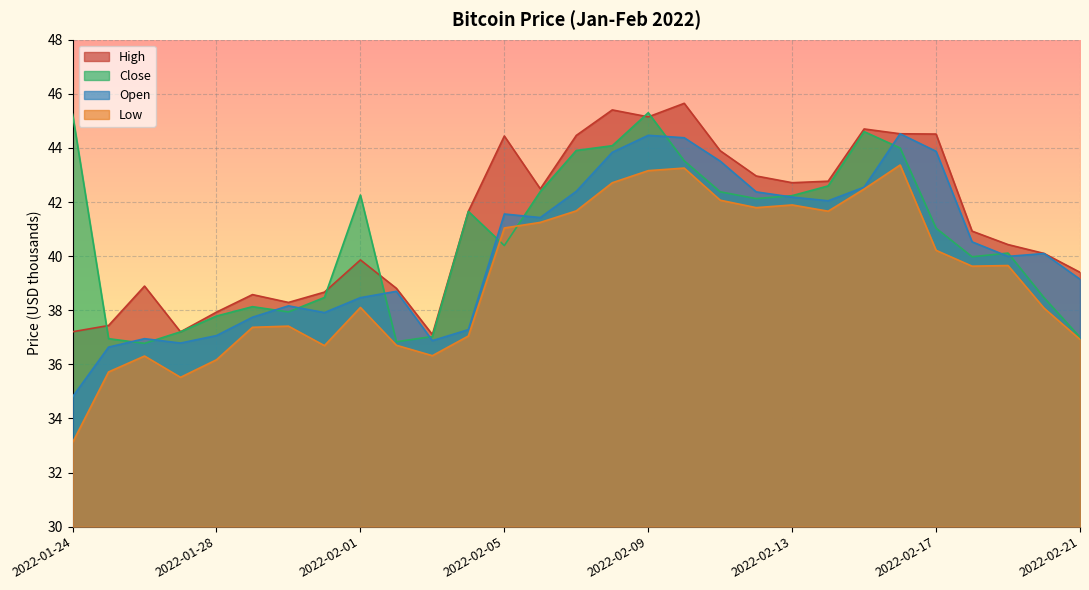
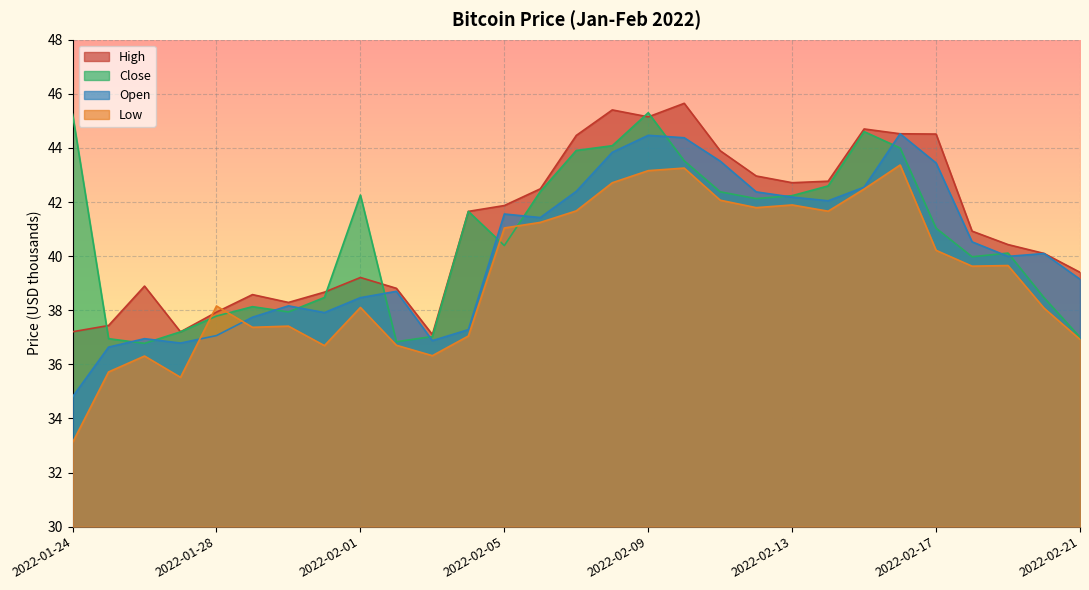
Low, 2022-01-28: 36.2 -> 38.2
High, 2022-02-01: 39.9 -> 39.2
High, 2022-02-05: 44.4 -> 41.9
Open, 2022-02-17: 43.9 -> 43.4
